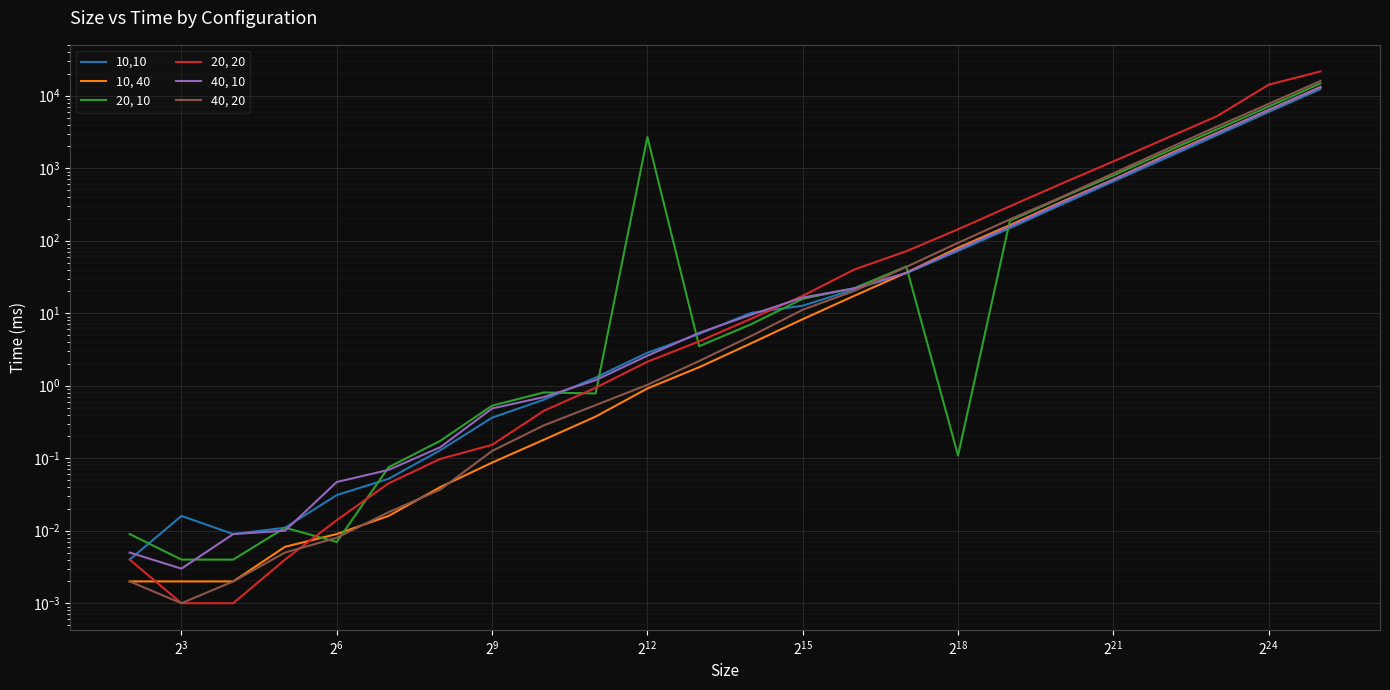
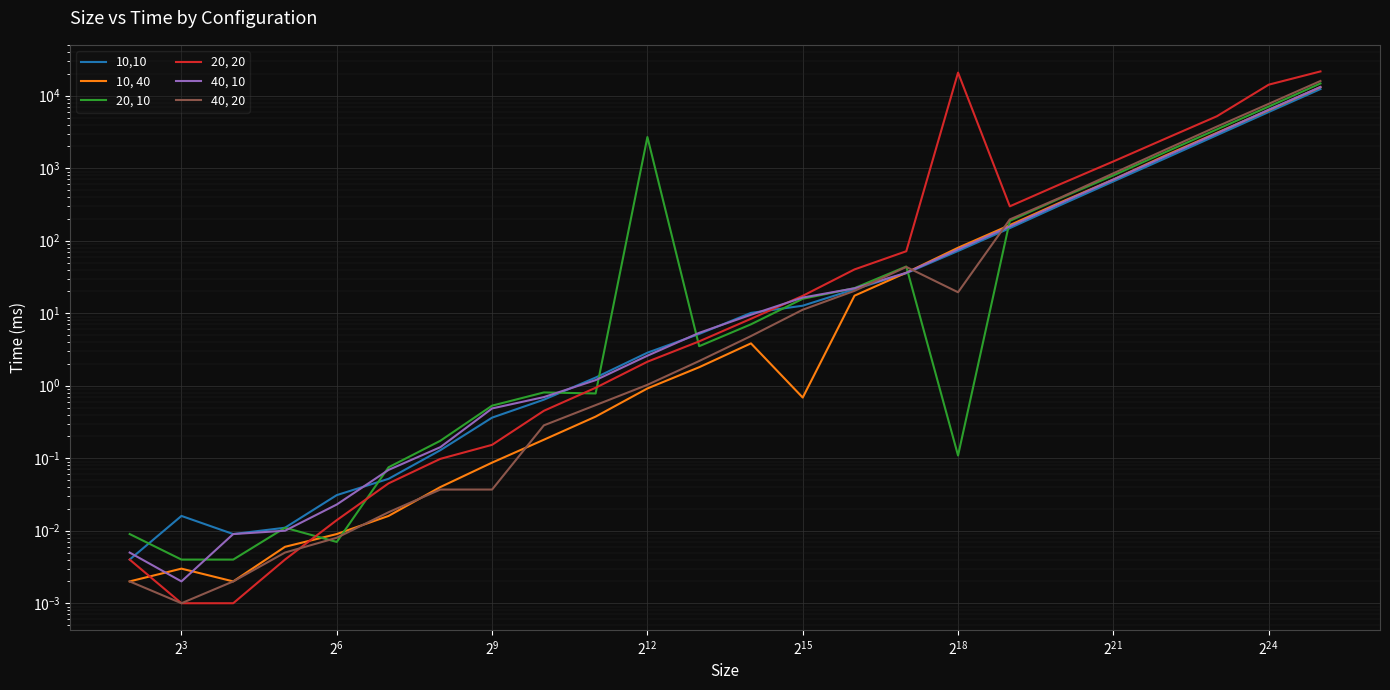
10, 40, 2^3: 0.002 -> 0.003
40, 10, 2^3: 0.003 -> 0.002
40, 10, 2^6: 0.05 -> 0.023
40, 20, 2^9: 0.13 -> 0.04
10, 40, 2^15: 8 -> 0.7
20, 20, 2^18: 140 -> 21000
40, 20, 2^18: 90 -> 19
